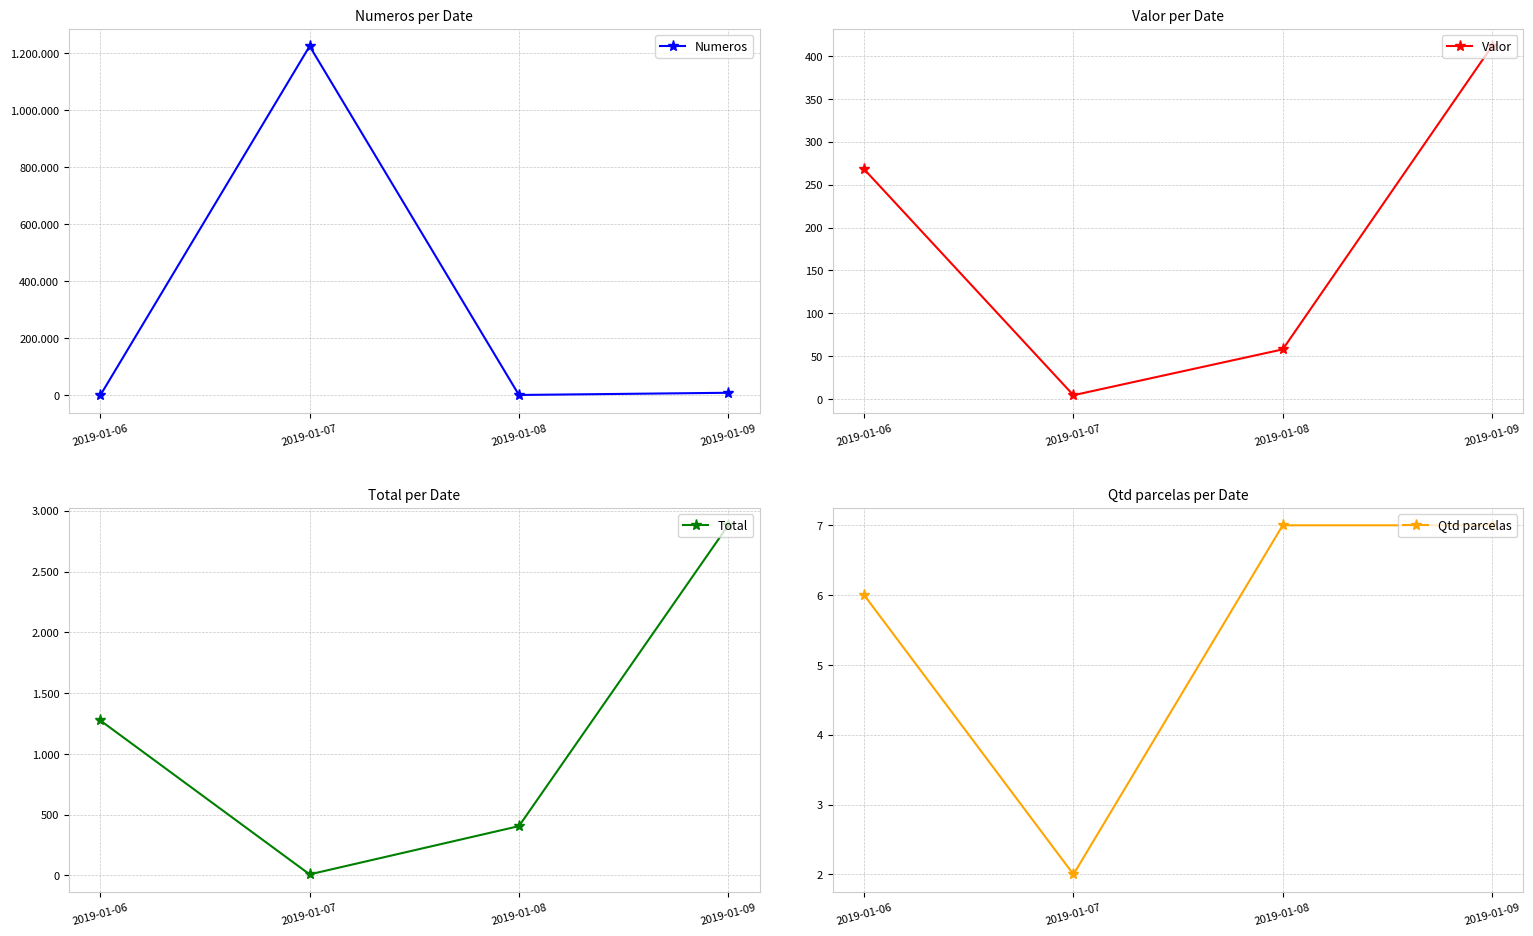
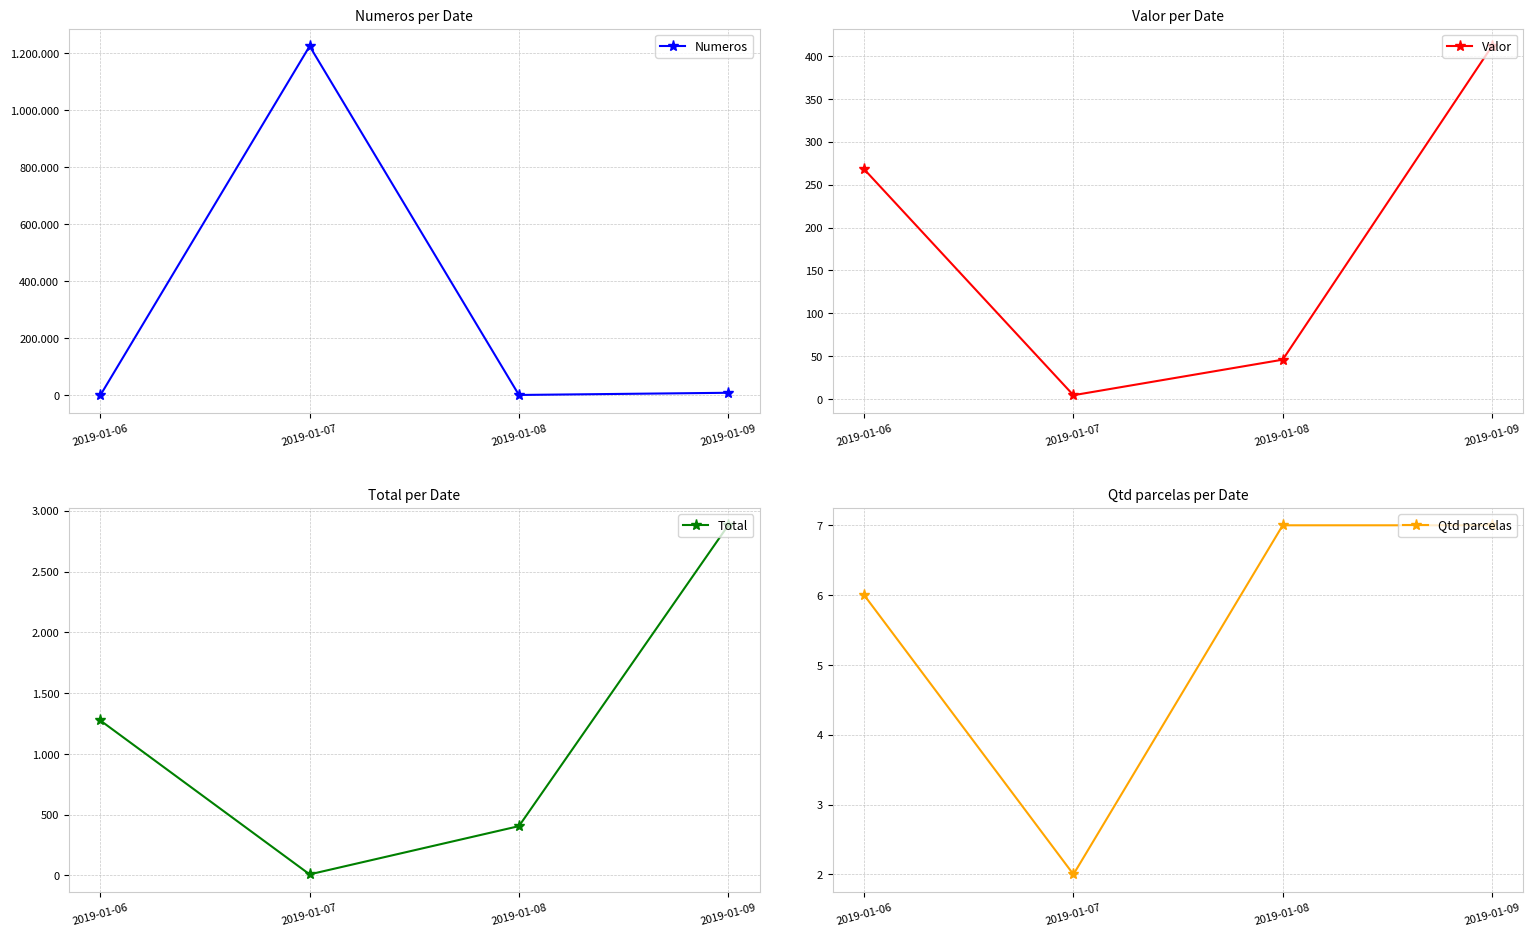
Valor per Date, 2019-01-08: 60 -> 50
